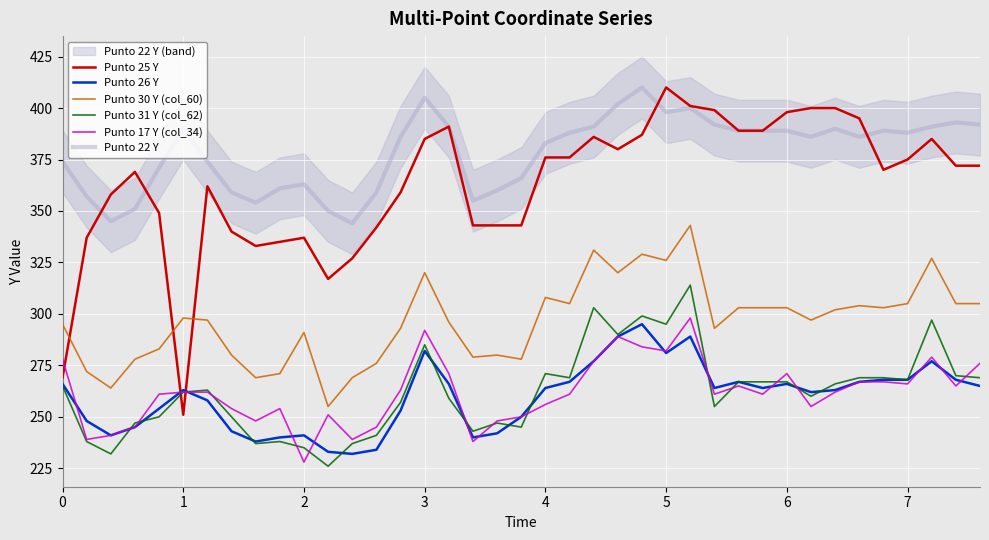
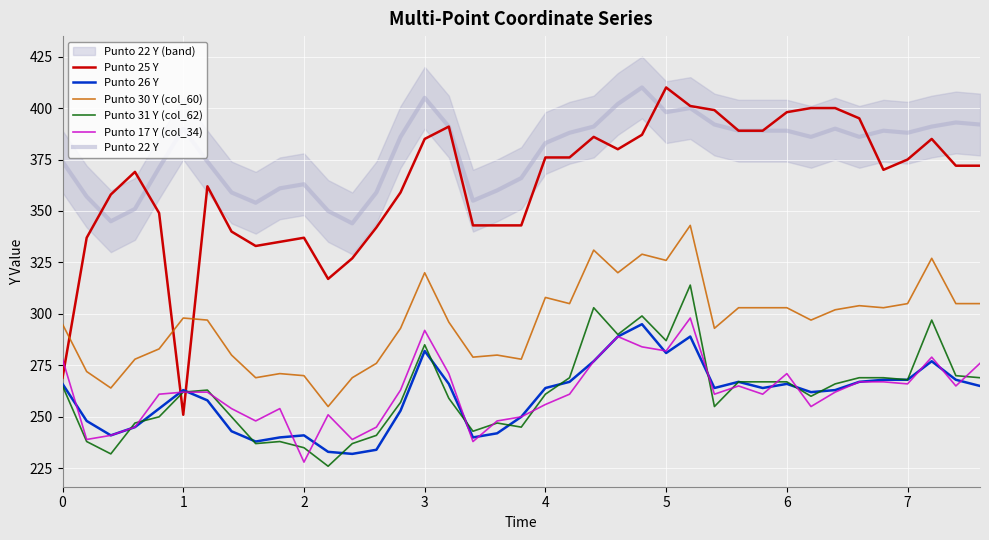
Punto 30 Y (col_60), 2: 291 -> 270
Punto 31 Y (col_62), 4: 271 -> 261
Punto 31 Y (col_62), 5: 295 -> 287
